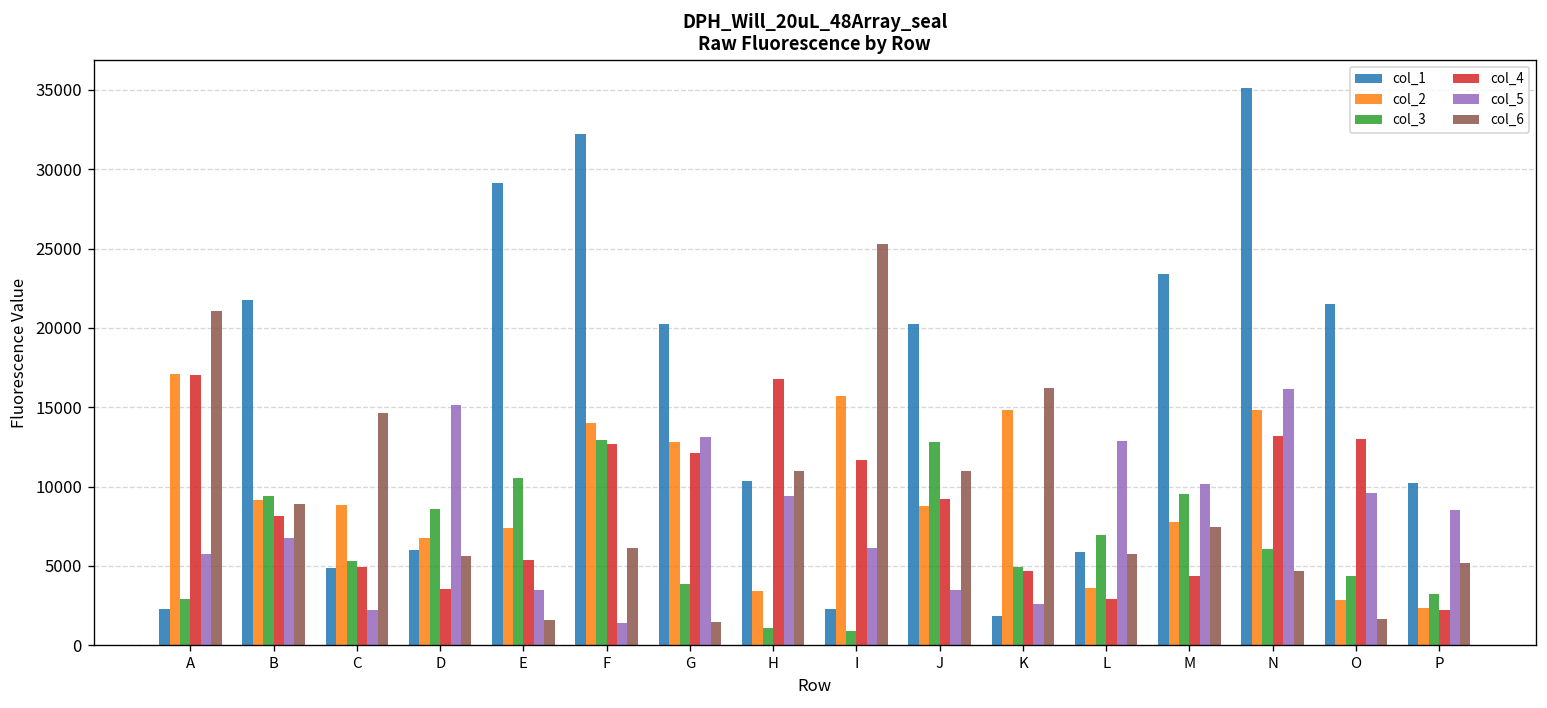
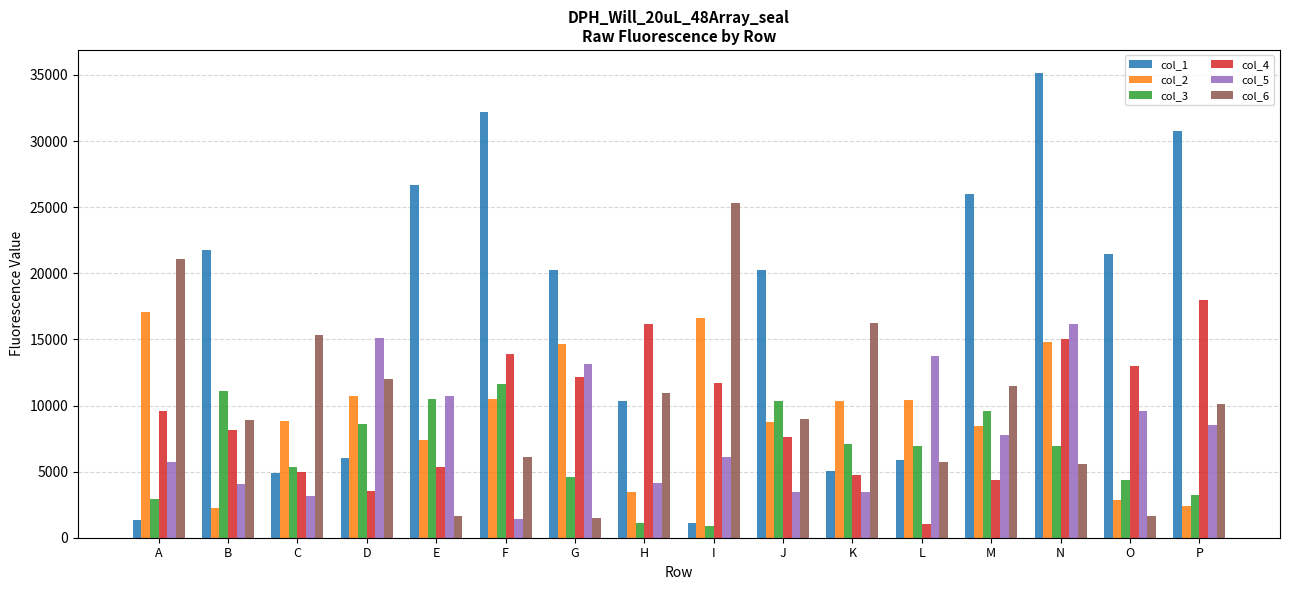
col_1, A: 2300 -> 1300
col_4, A: 17100 -> 9600
col_2, B: 9100 -> 2300
col_3, B: 9400 -> 11100
col_5, B: 6800 -> 4100
col_5, C: 2200 -> 3200
col_6, C: 14700 -> 15300
col_2, D: 6700 -> 10700
col_6, D: 5600 -> 12000
col_1, E: 29100 -> 26700
col_5, E: 3500 -> 10700
col_2, F: 14000 -> 10500
col_3, F: 12900 -> 11700
col_4, F: 12700 -> 13900
col_2, G: 12800 -> 14700
col_3, G: 3800 -> 4600
col_4, H: 16800 -> 16200
col_5, H: 9400 -> 4100
col_1, I: 2300 -> 1100
col_2, I: 15700 -> 16600
col_3, J: 12800 -> 10400
col_4, J: 9200 -> 7600
col_6, J: 11000 -> 9000
col_1, K: 1800 -> 5100
col_2, K: 14800 -> 10300
col_3, K: 4900 -> 7100
col_5, K: 2600 -> 3500
col_2, L: 3600 -> 10400
col_4, L: 2900 -> 1100
col_5, L: 12900 -> 13700
col_1, M: 23400 -> 26000
col_2, M: 7800 -> 8500
col_5, M: 10100 -> 7800
col_6, M: 7400 -> 11500
col_3, N: 6100 -> 6900
col_4, N: 13200 -> 15000
col_6, N: 4700 -> 5600
col_1, P: 10200 -> 30700
col_4, P: 2200 -> 18000
col_6, P: 5200 -> 10100
